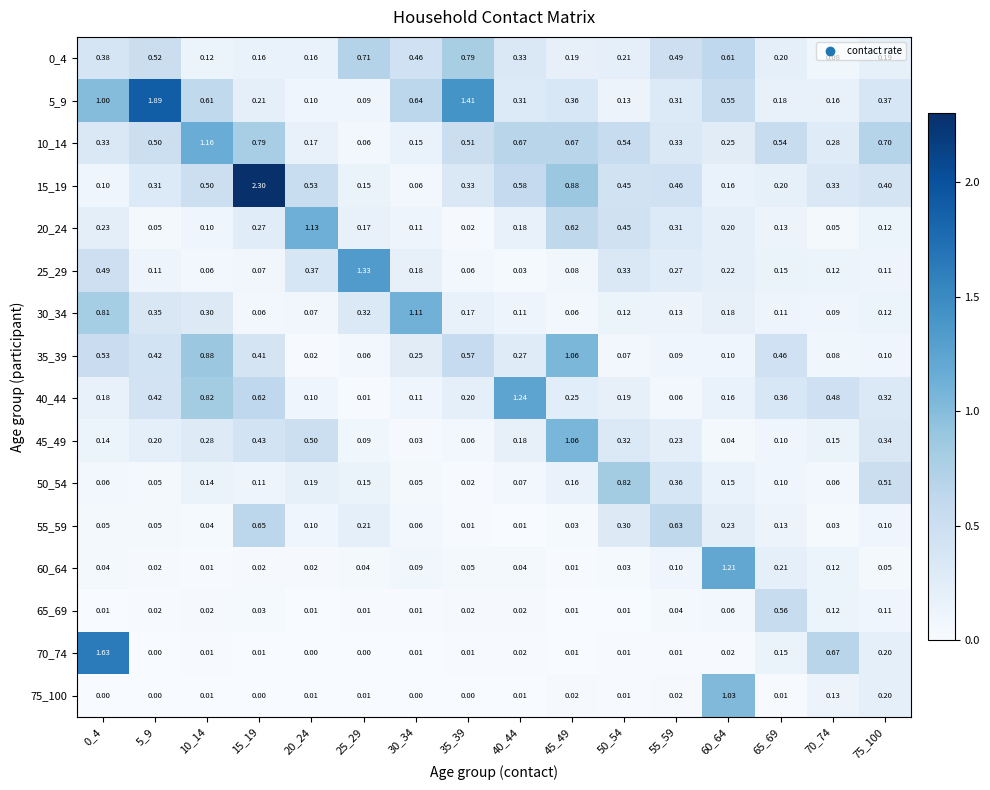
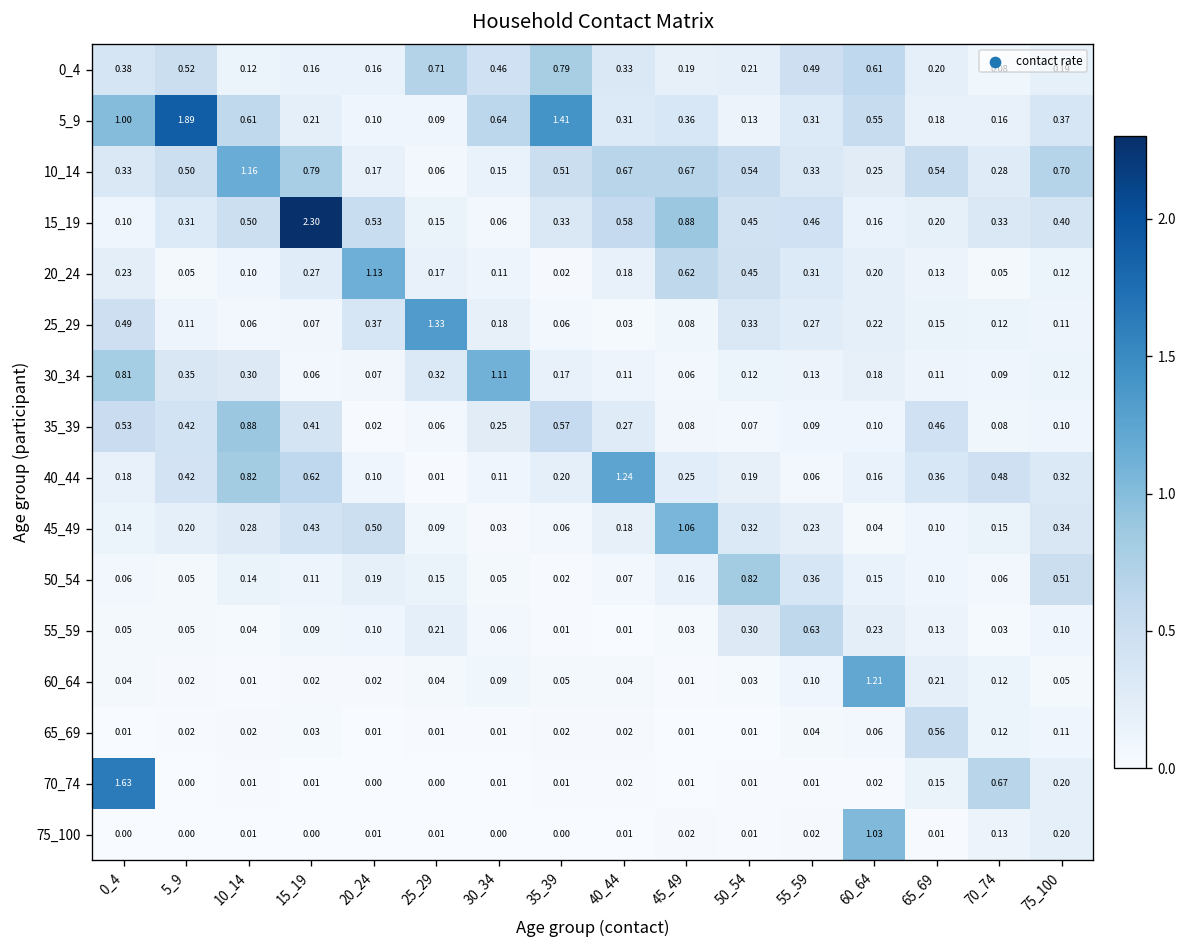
35_39, 45_49: 1.06 -> 0.08
55_59, 15_19: 0.65 -> 0.09
